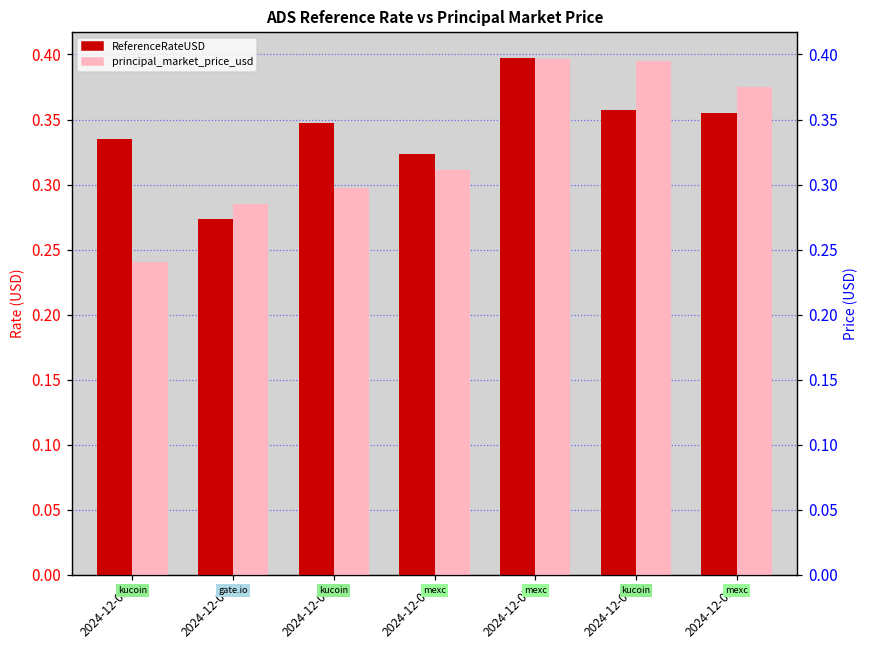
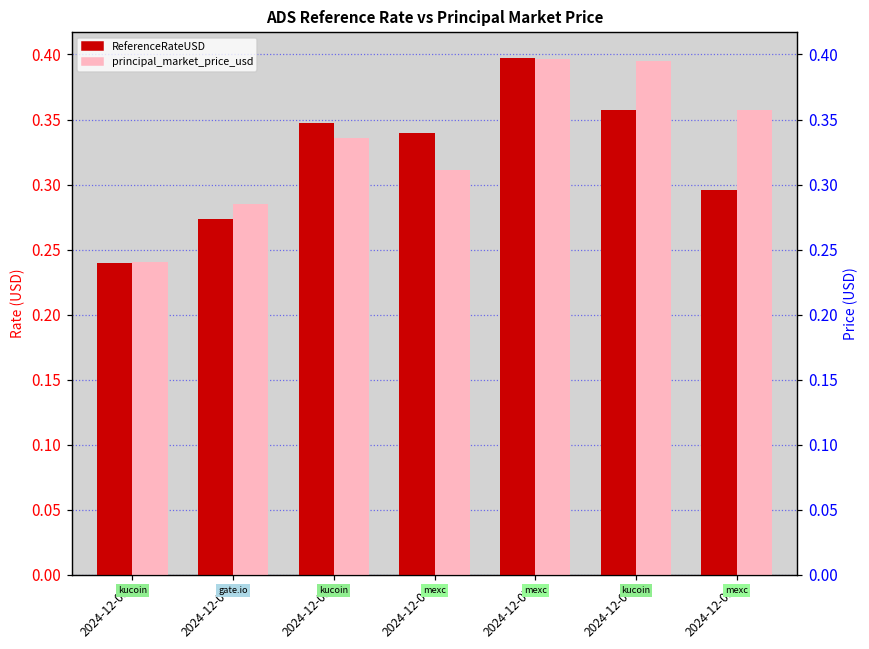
ReferenceRateUSD, 2024-12-03: 0.335 -> 0.240
principal_market_price_usd, 2024-12-05: 0.297 -> 0.336
ReferenceRateUSD, 2024-12-06: 0.324 -> 0.340
ReferenceRateUSD, 2024-12-09: 0.355 -> 0.296
principal_market_price_usd, 2024-12-09: 0.375 -> 0.357
